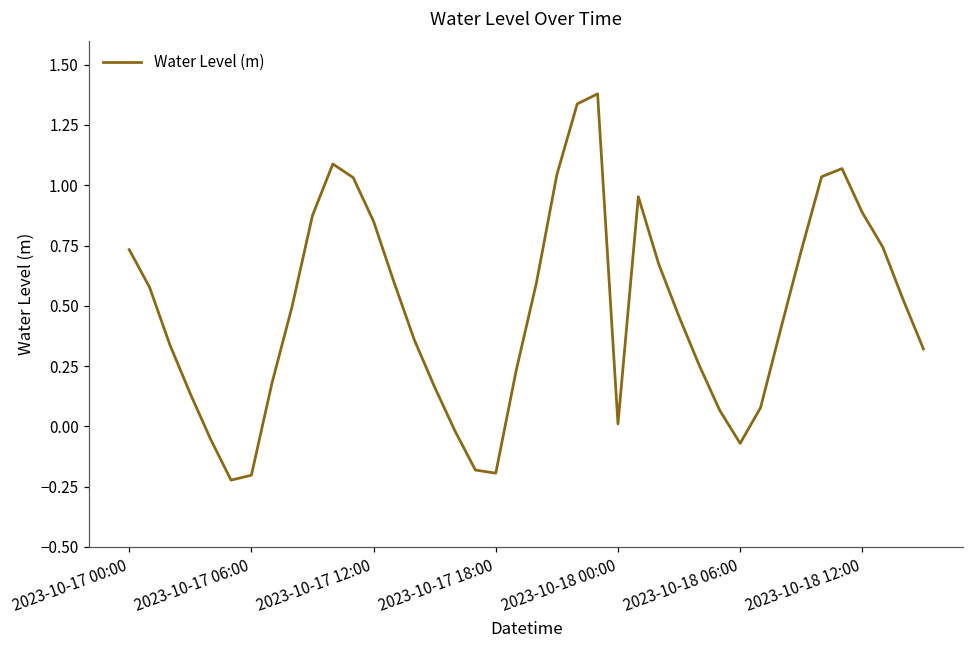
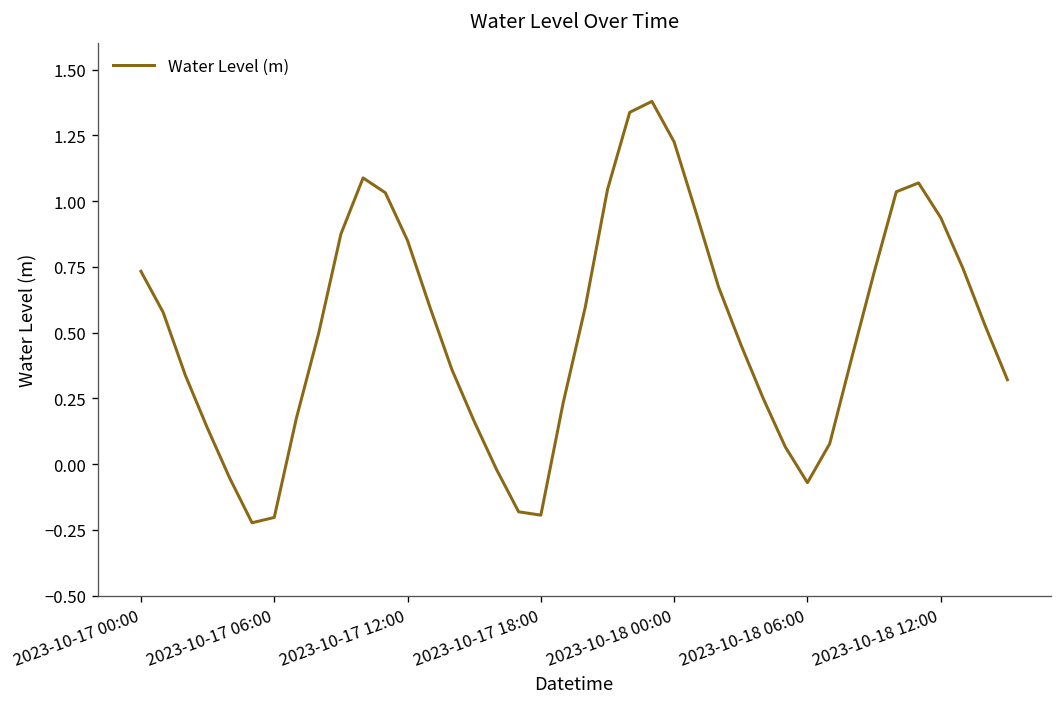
2023-10-18 00:00: 0.01 -> 1.22
2023-10-18 12:00: 0.89 -> 0.94
